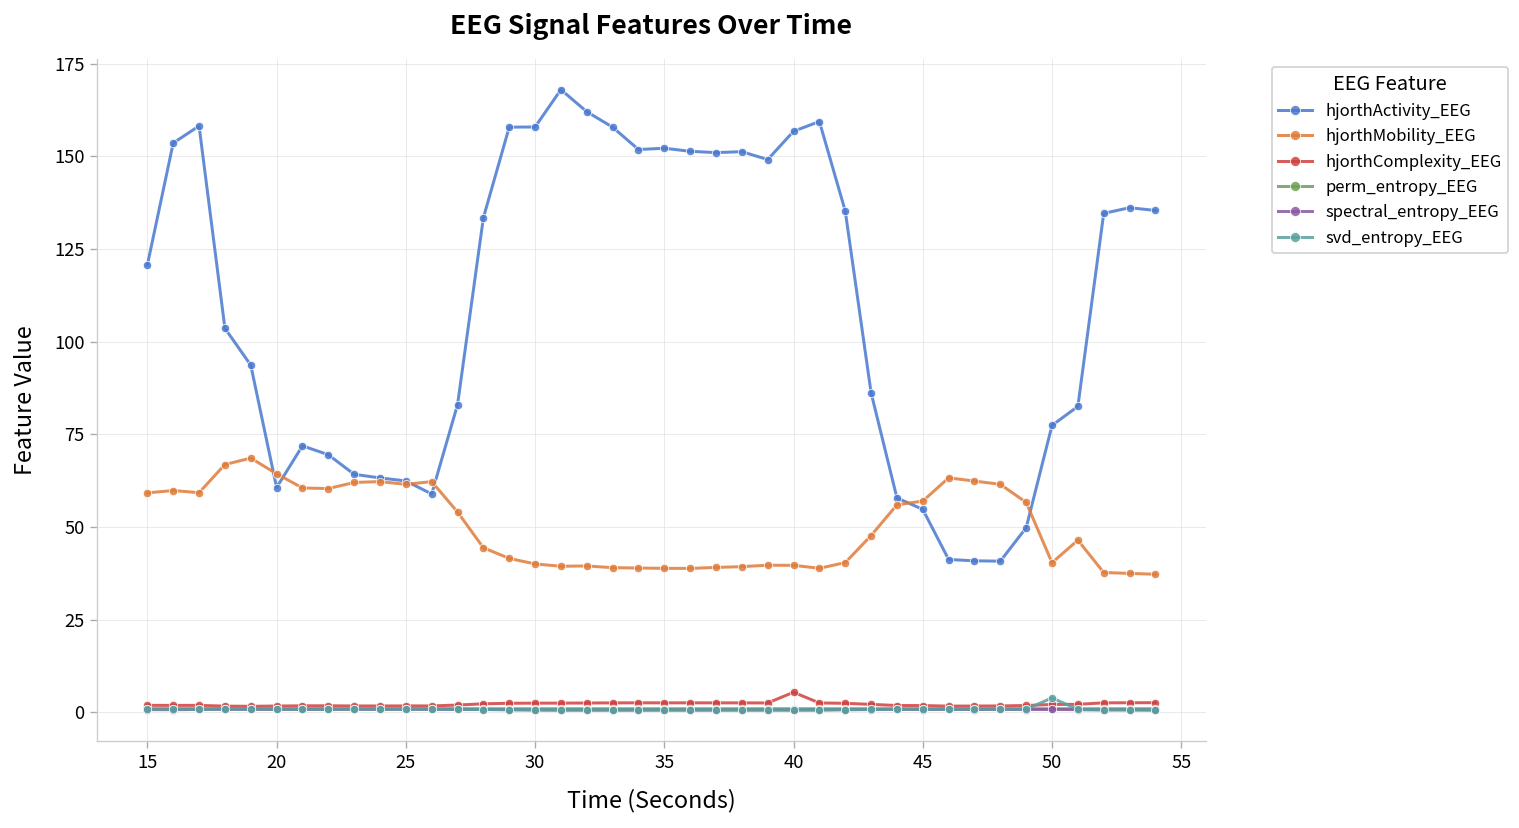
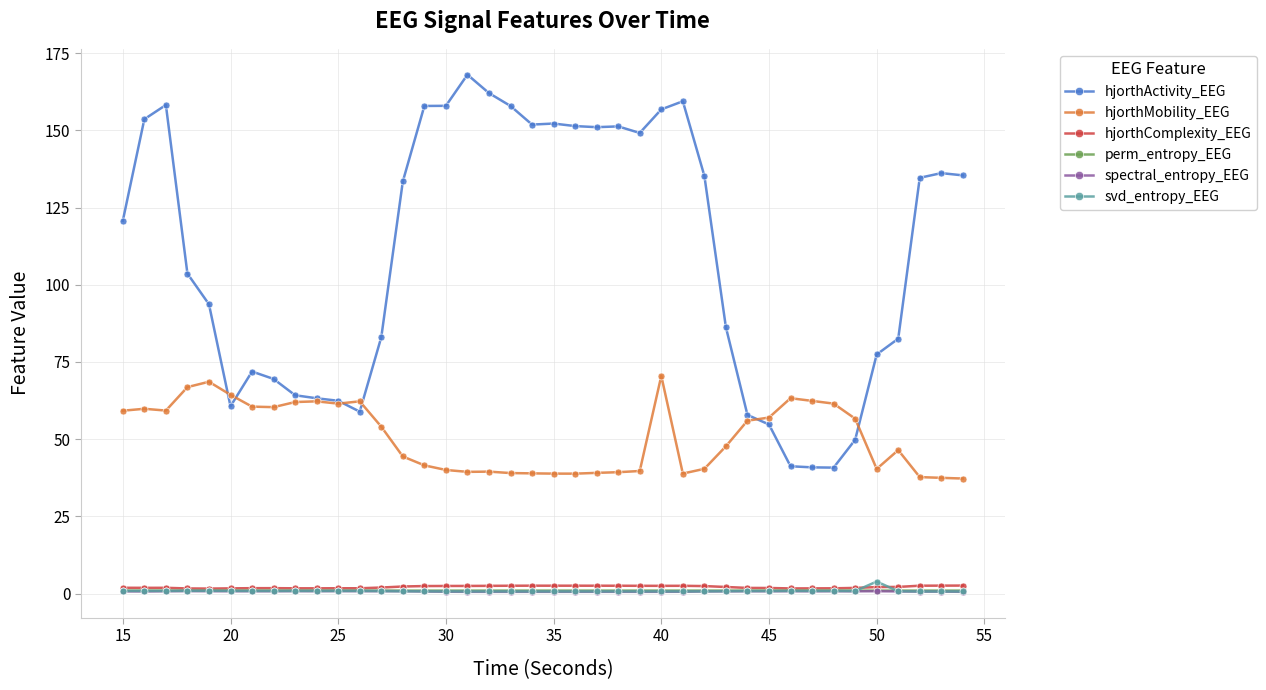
hjorthMobility_EEG, 40: 40 -> 70
hjorthComplexity_EEG, 40: 5 -> 2
